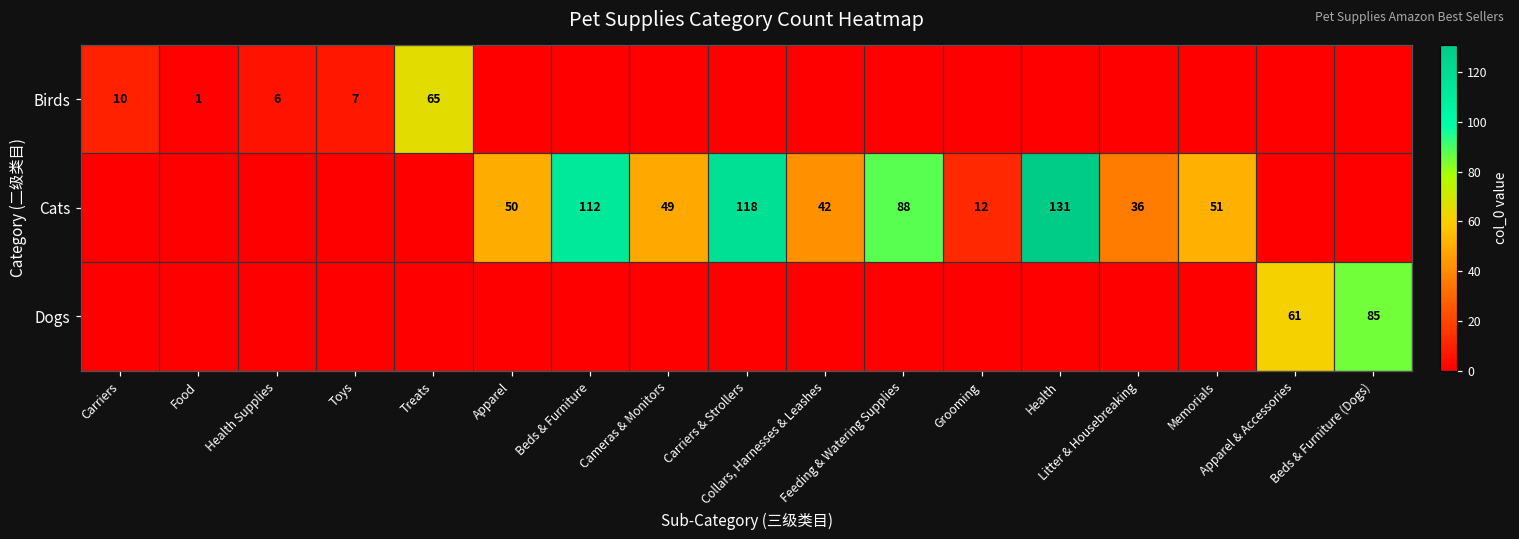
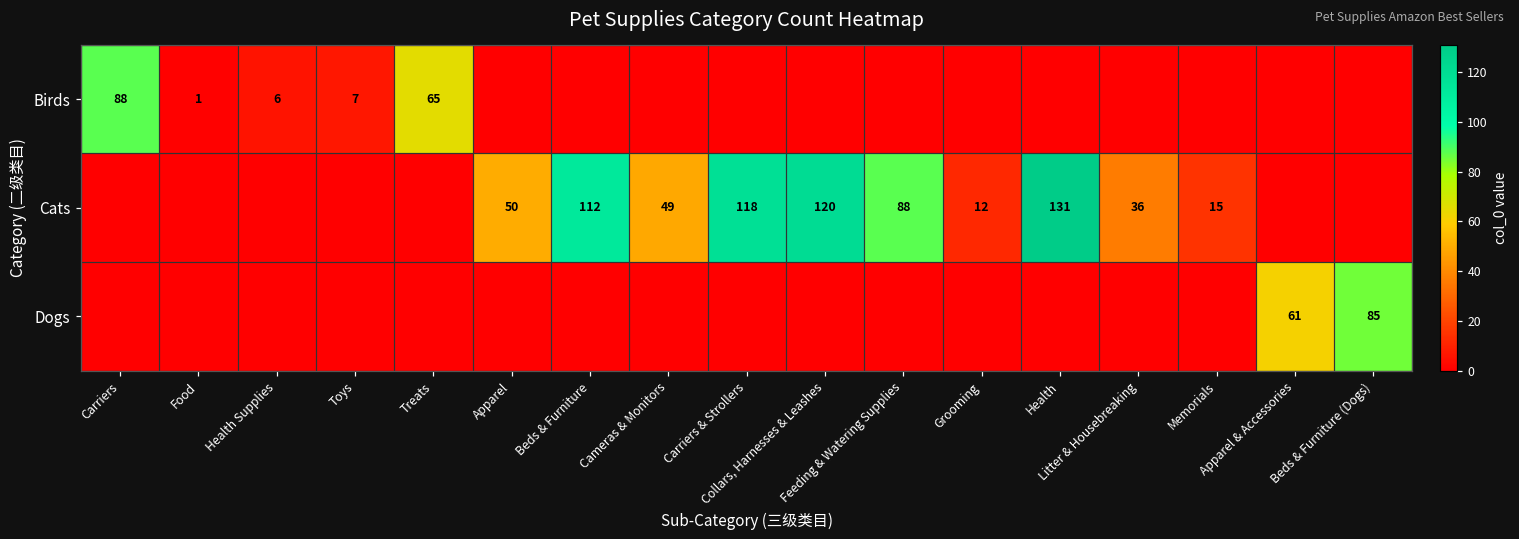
Birds, Carriers: 10 -> 88
Cats, Collars, Harnesses & Leashes: 42 -> 120
Cats, Memorials: 51 -> 15
